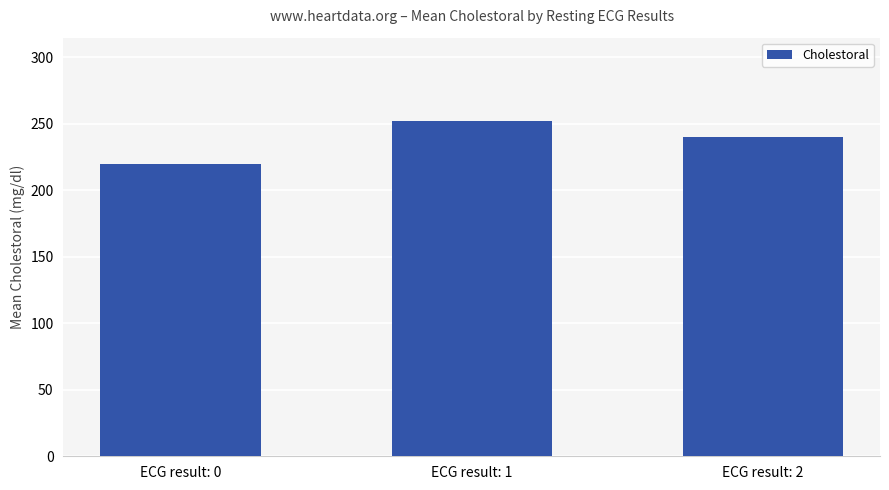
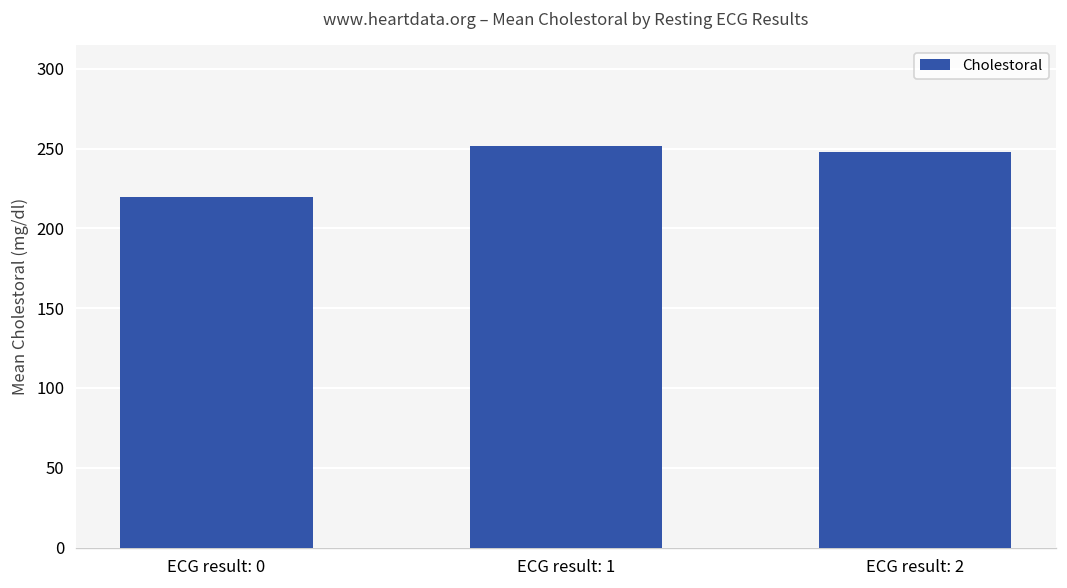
ECG result: 2: 241 -> 248
